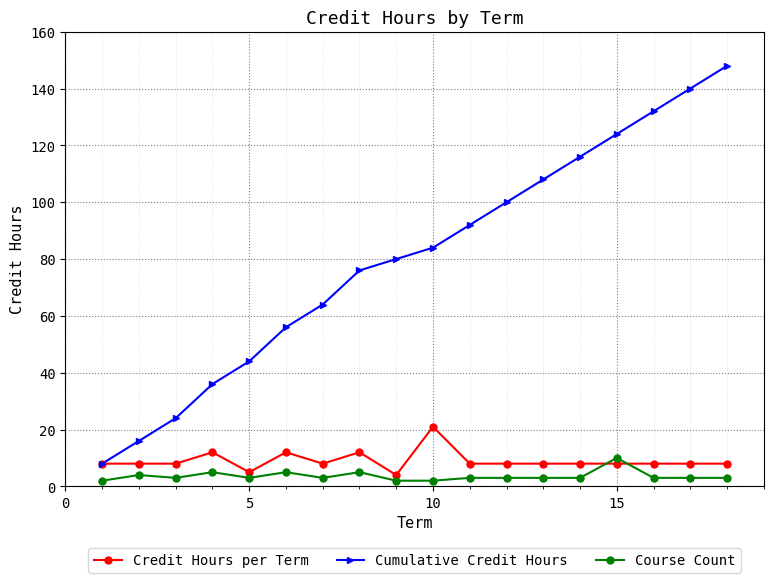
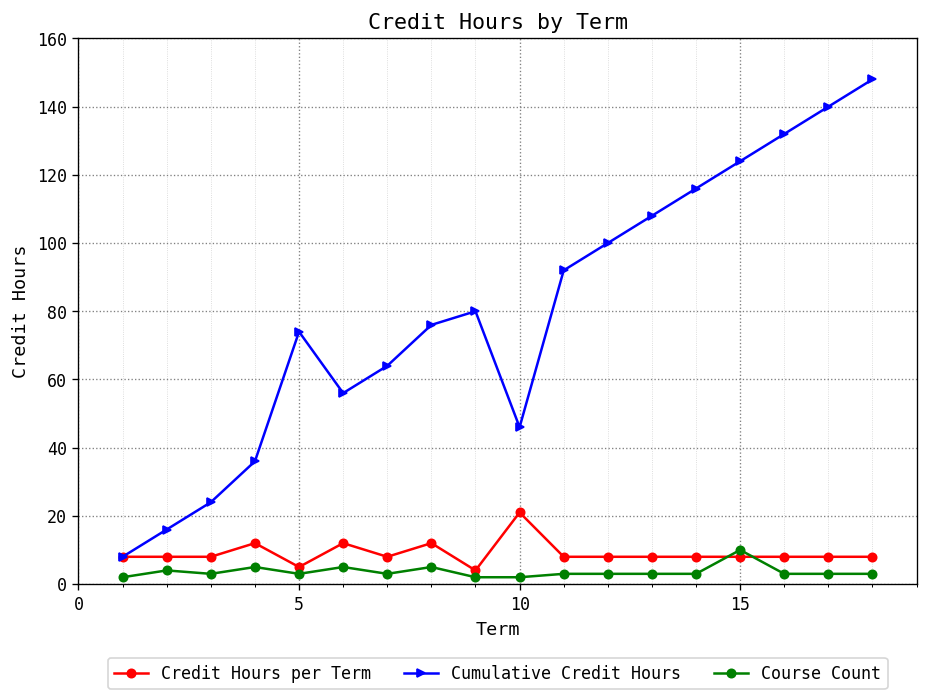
Cumulative Credit Hours, 5: 44 -> 74
Cumulative Credit Hours, 10: 84 -> 46
